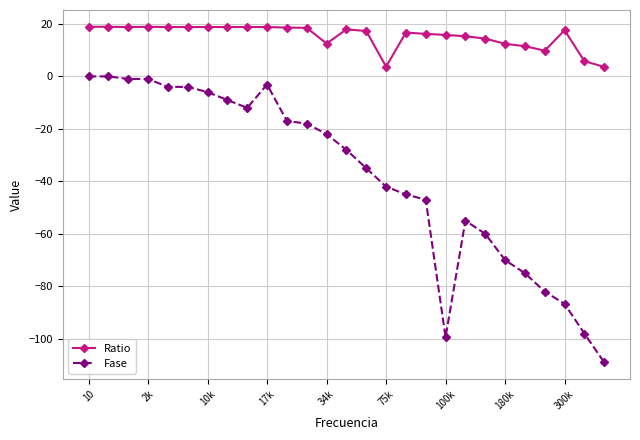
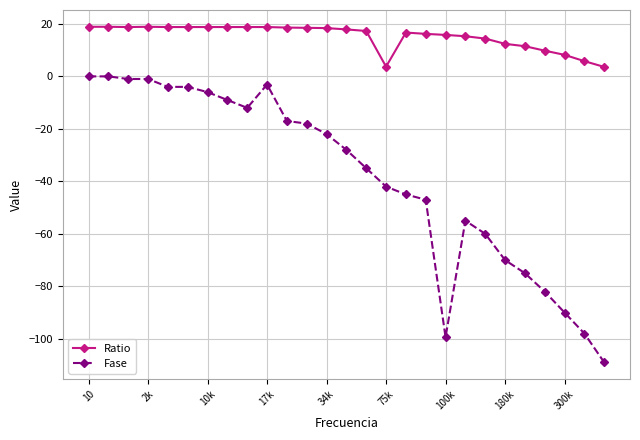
Ratio, 34k: 13 -> 18
Ratio, 300k: 18 -> 8
Fase, 300k: -87 -> -90
